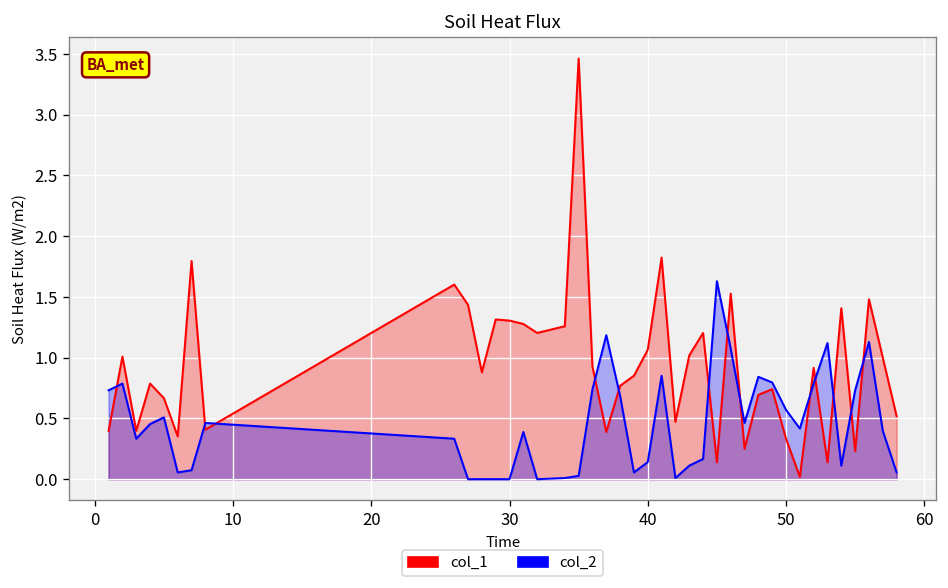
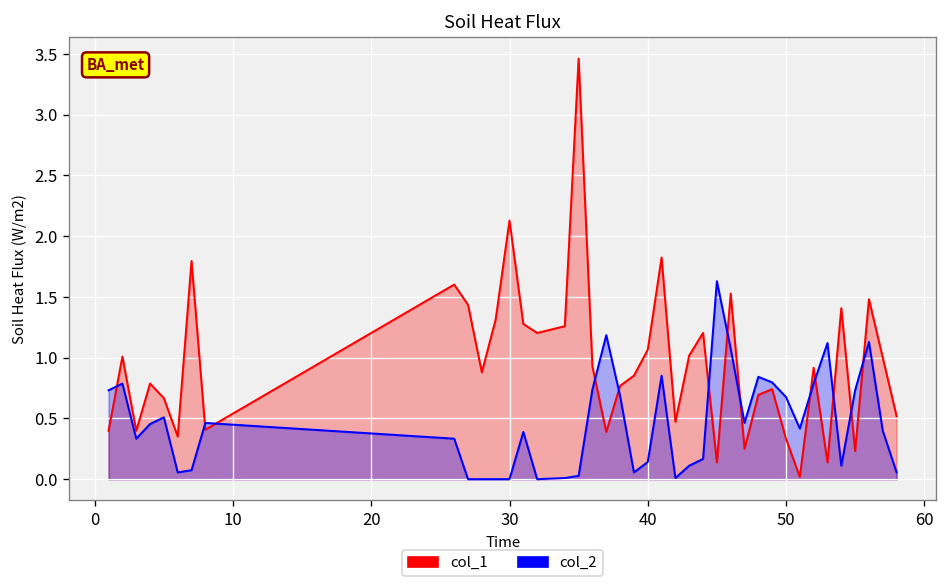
col_1, 30: 1.31 -> 2.13
col_2, 50: 0.57 -> 0.68
